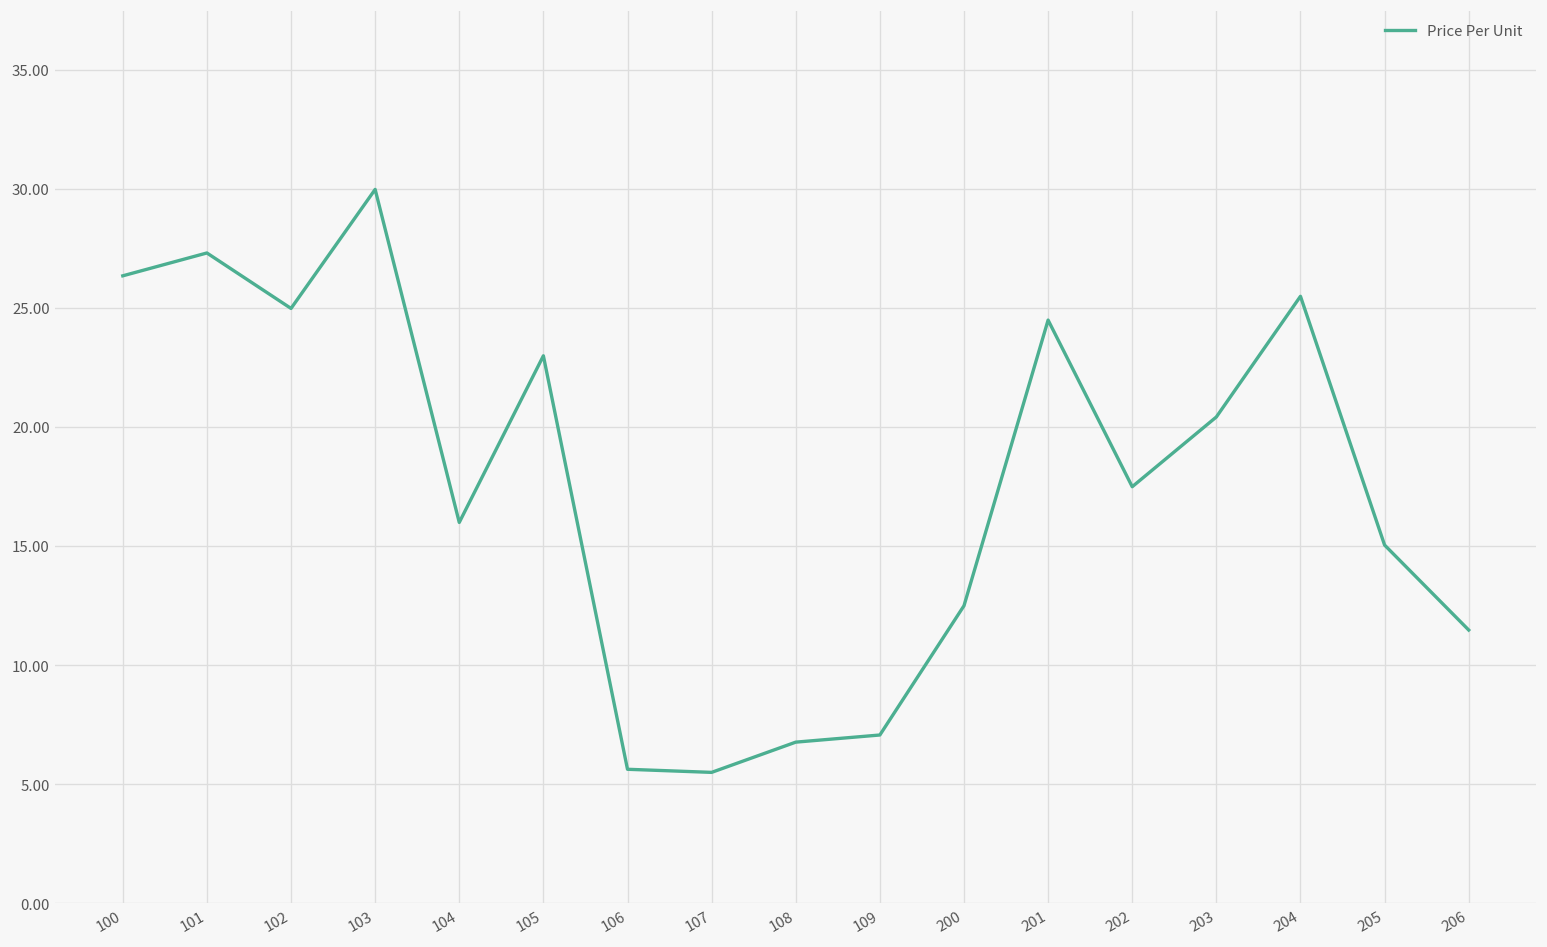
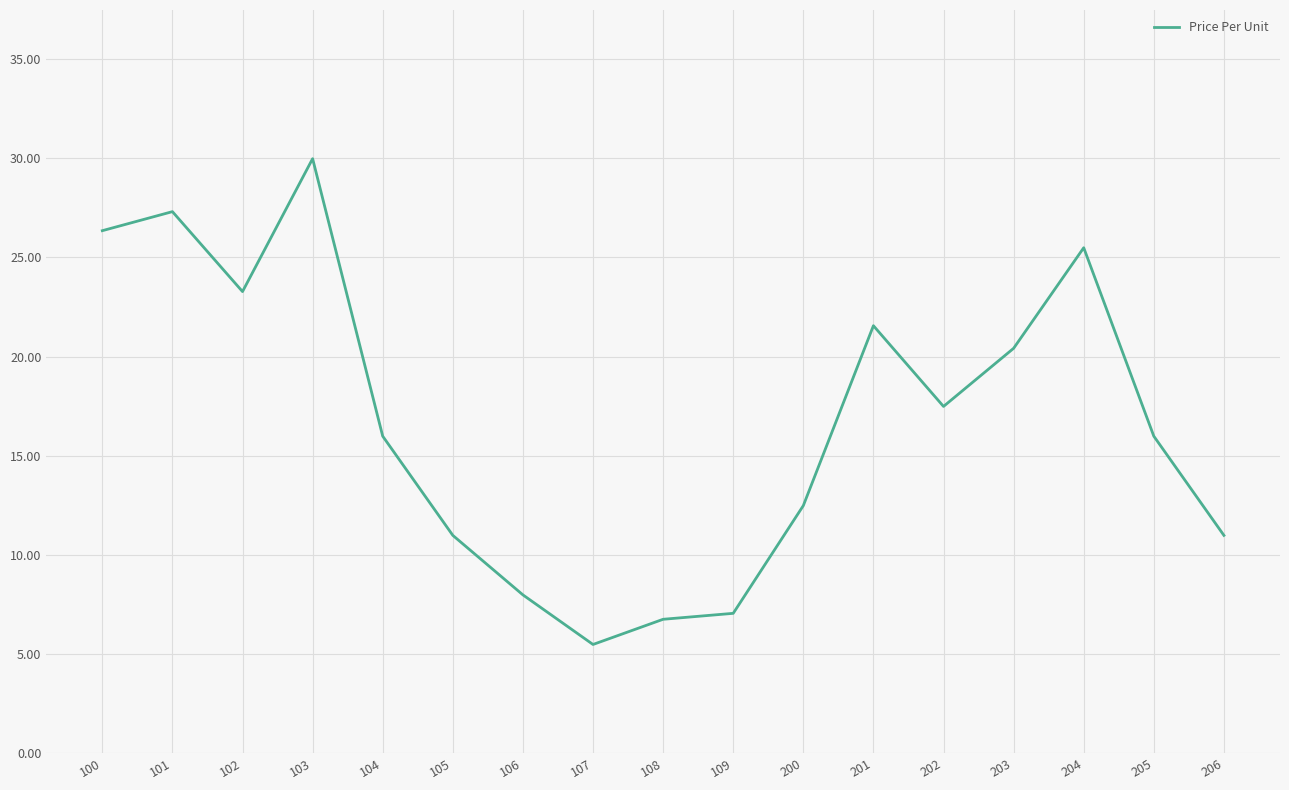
102: 25.0 -> 23.3
105: 23.0 -> 11.0
106: 5.6 -> 8.0
201: 24.5 -> 21.6
205: 15.0 -> 16.0
206: 11.5 -> 11.0
